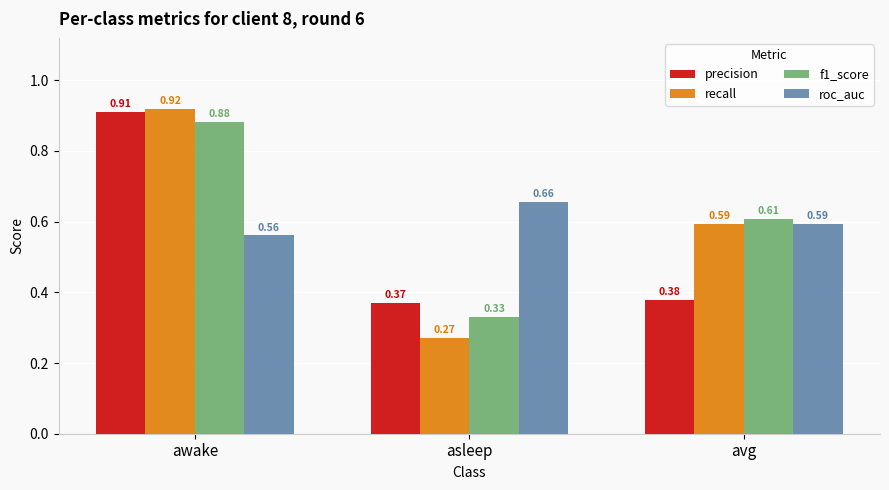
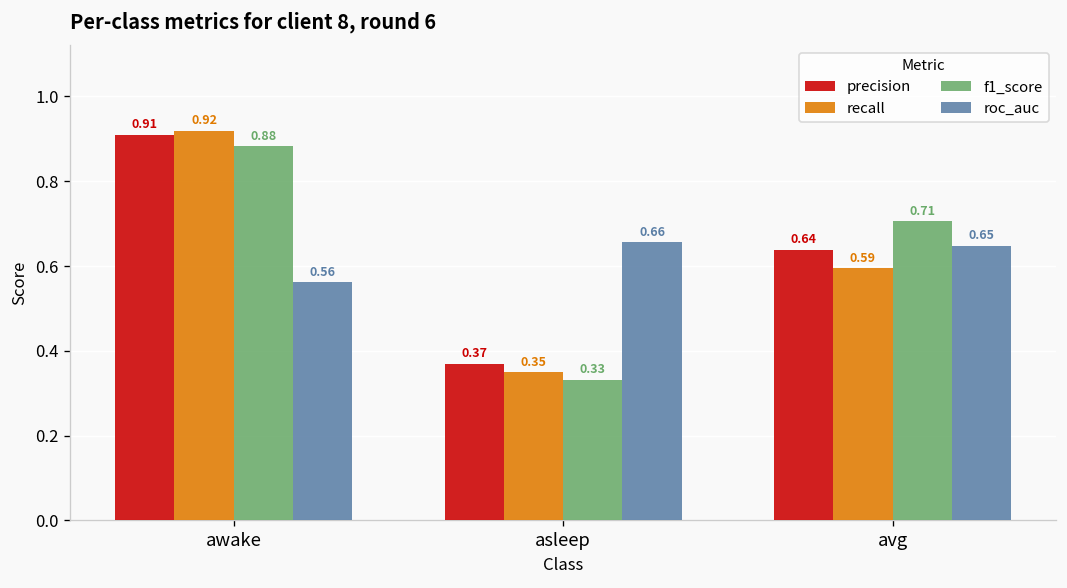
recall, asleep: 0.27 -> 0.35
precision, avg: 0.38 -> 0.64
f1_score, avg: 0.61 -> 0.71
roc_auc, avg: 0.59 -> 0.65
